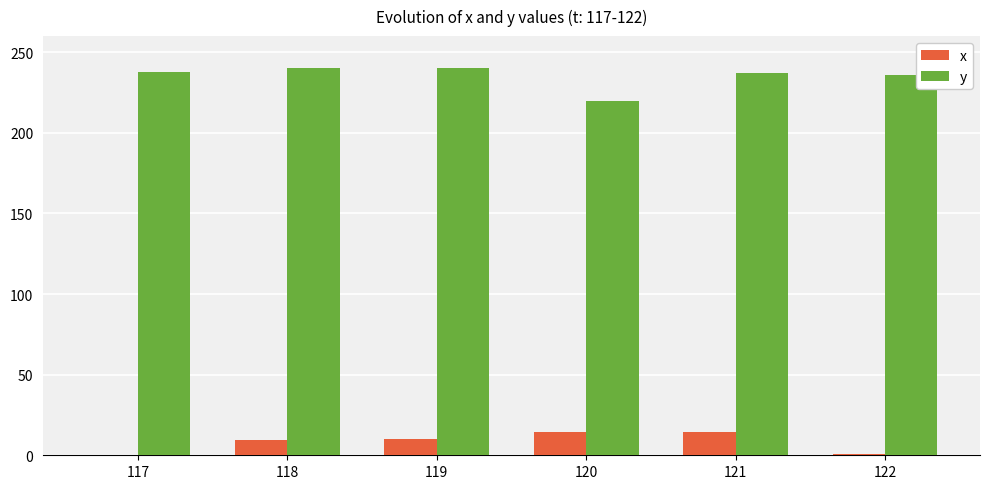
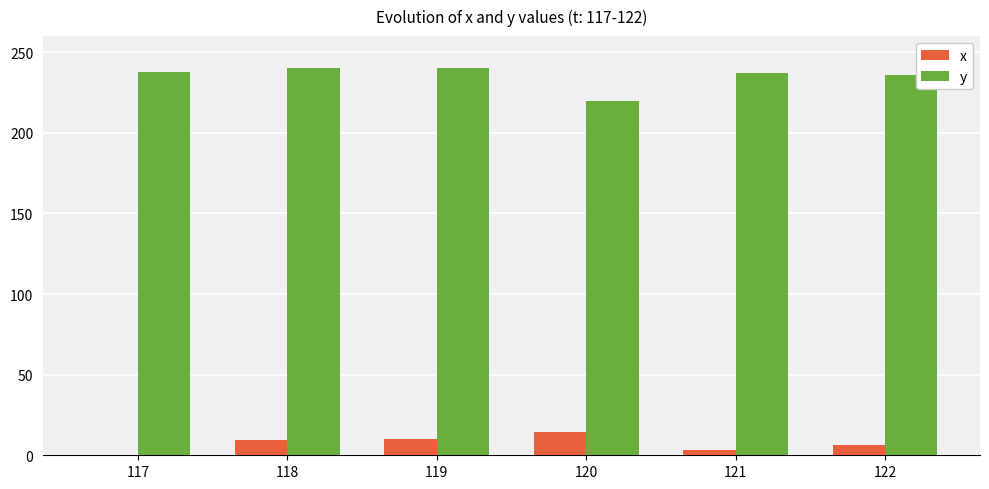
x, 121: 15 -> 3
x, 122: 1 -> 6
